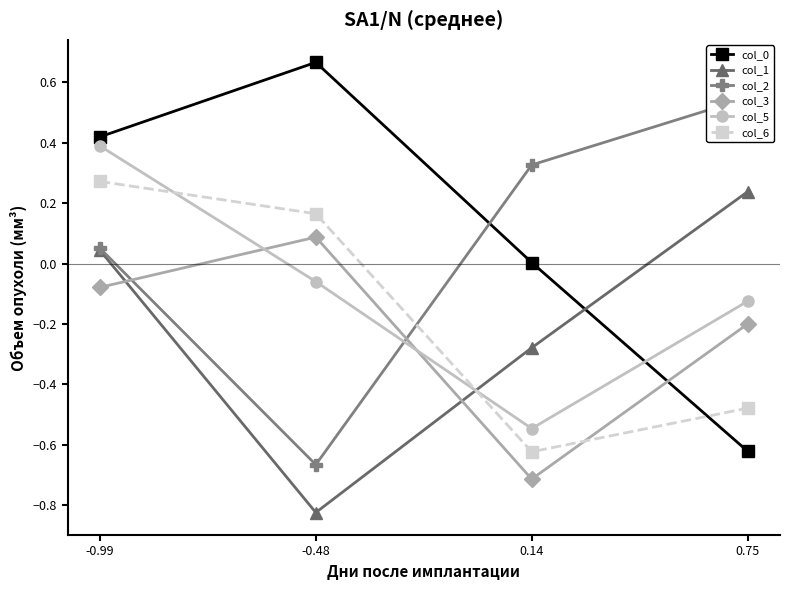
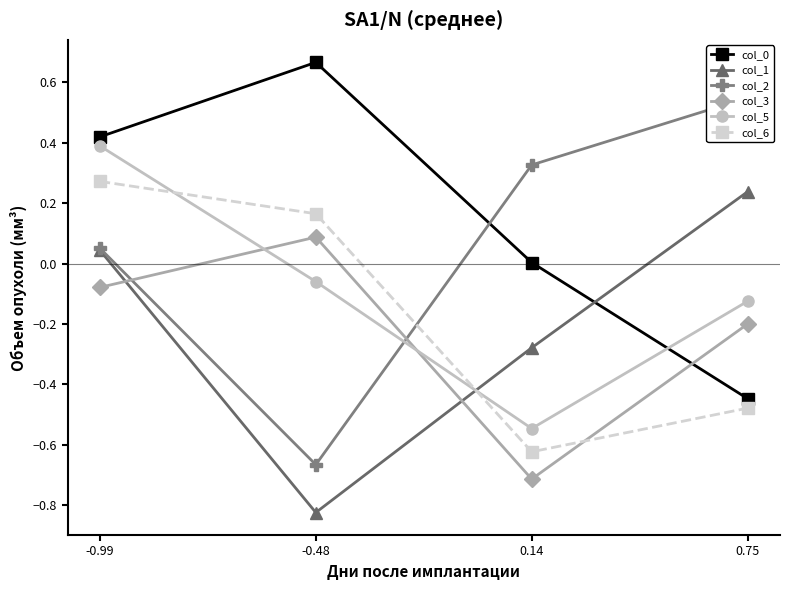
col_0, 0.75: -0.62 -> -0.45
